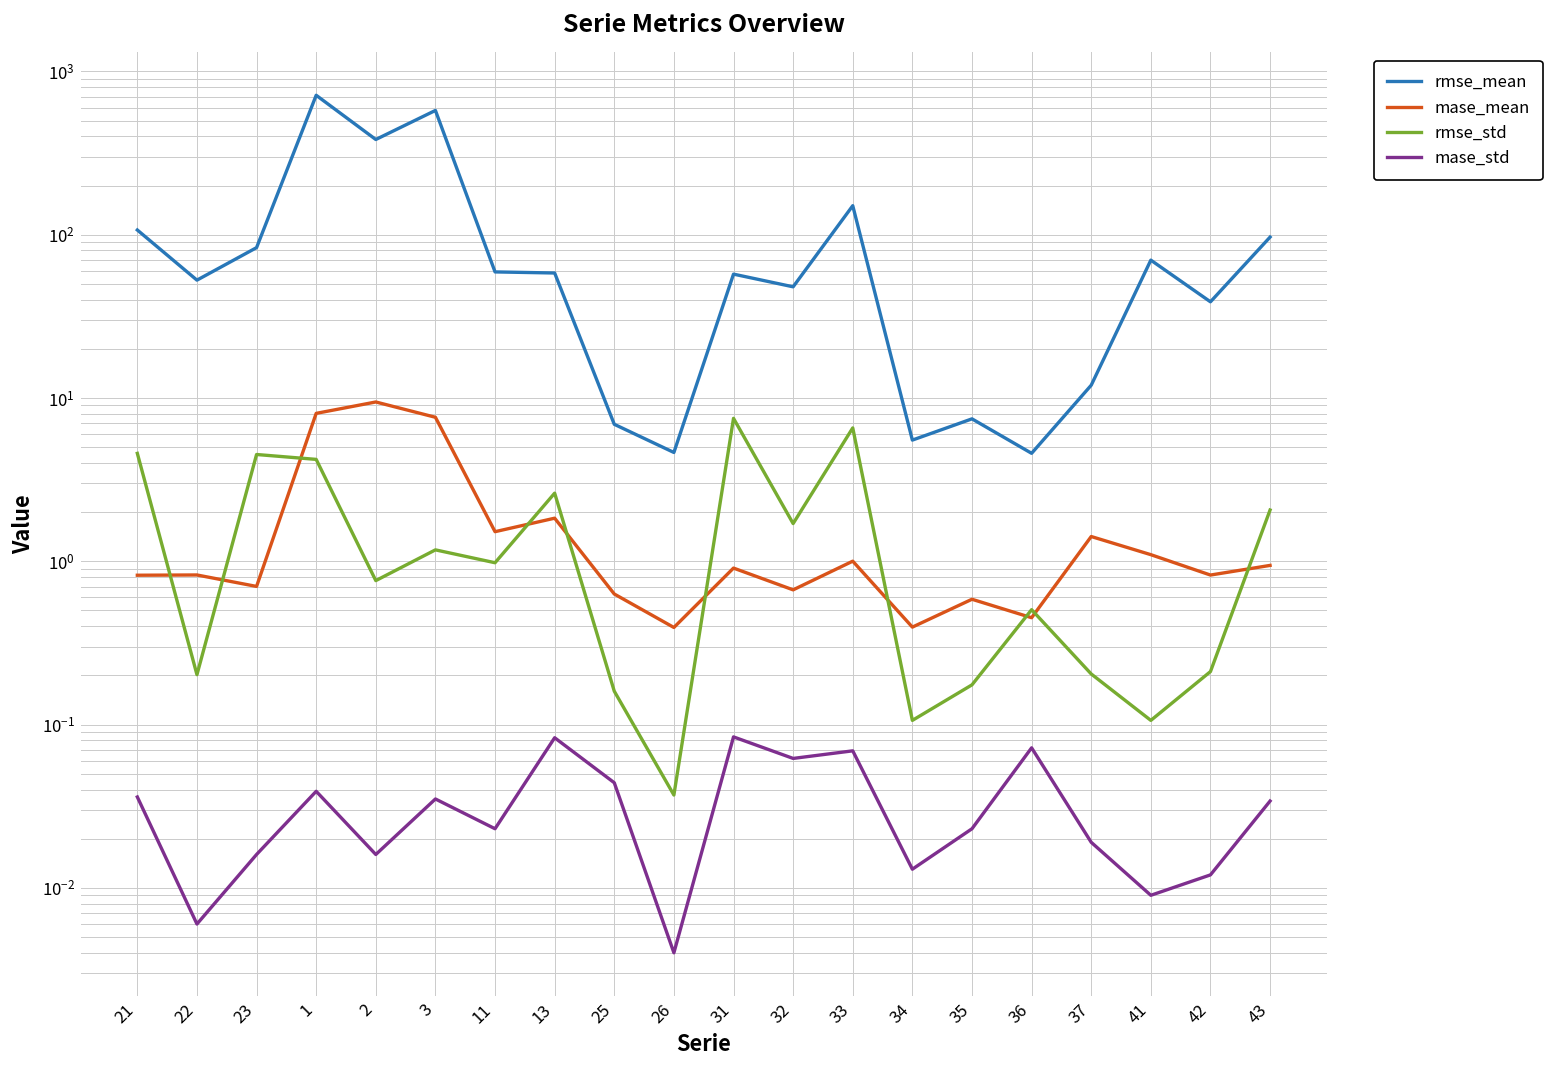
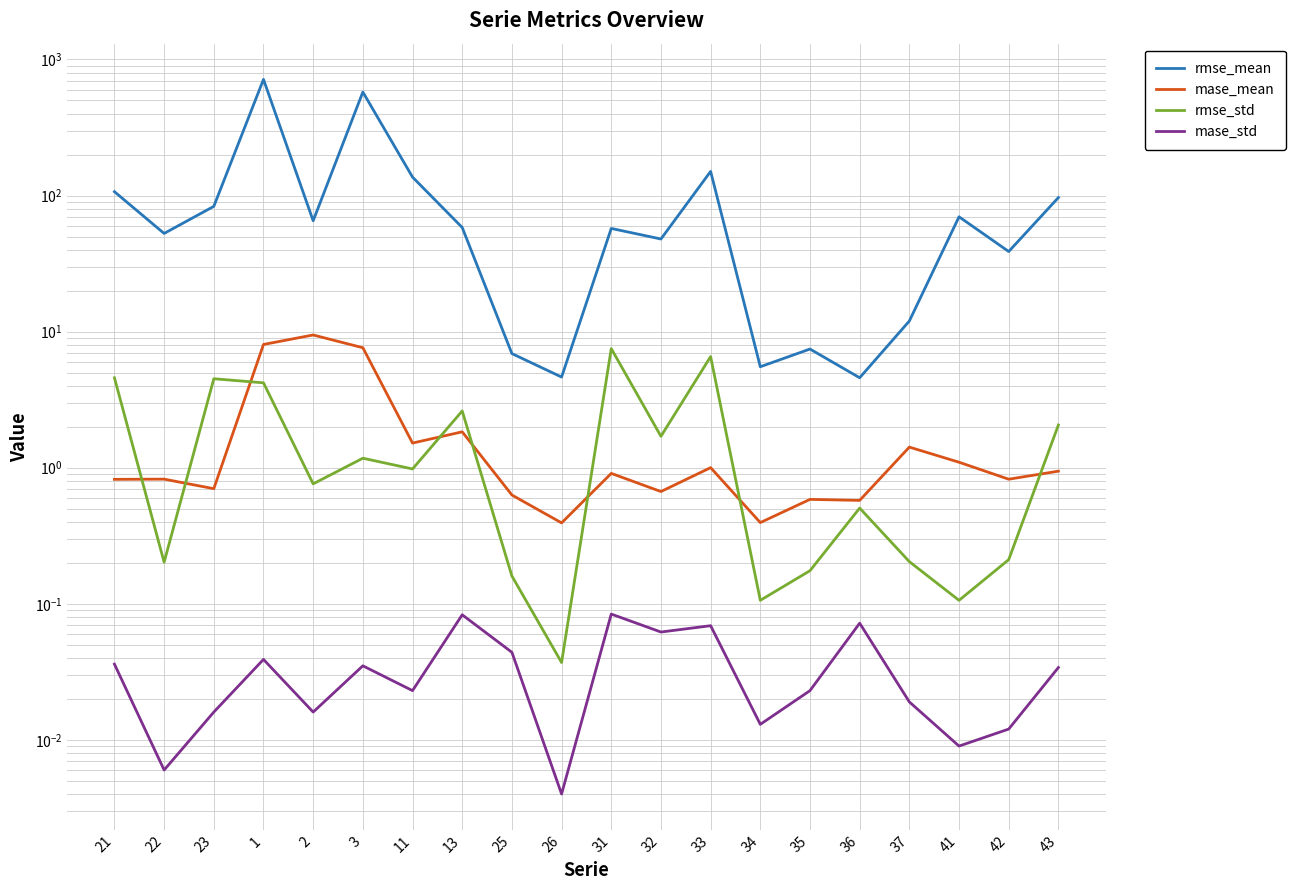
rmse_mean, 2: 380 -> 70
rmse_mean, 11: 60 -> 140
mase_mean, 36: 0.45 -> 0.58
